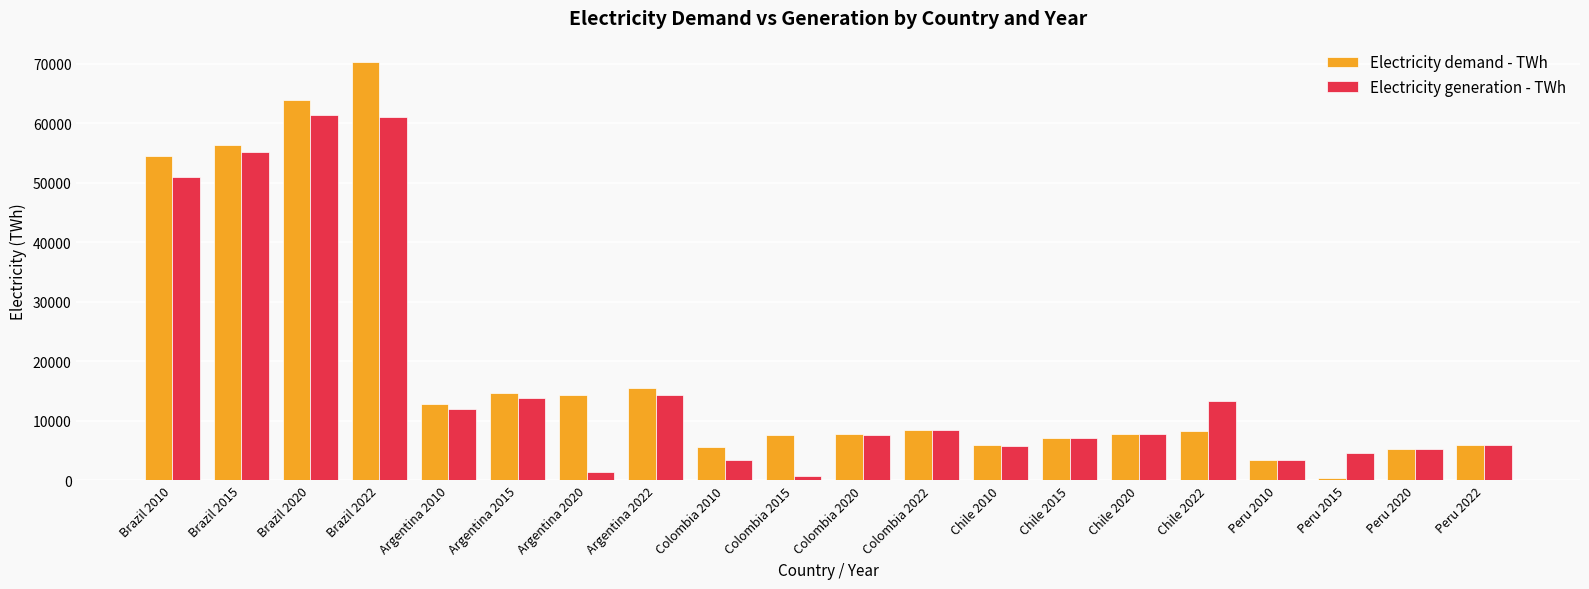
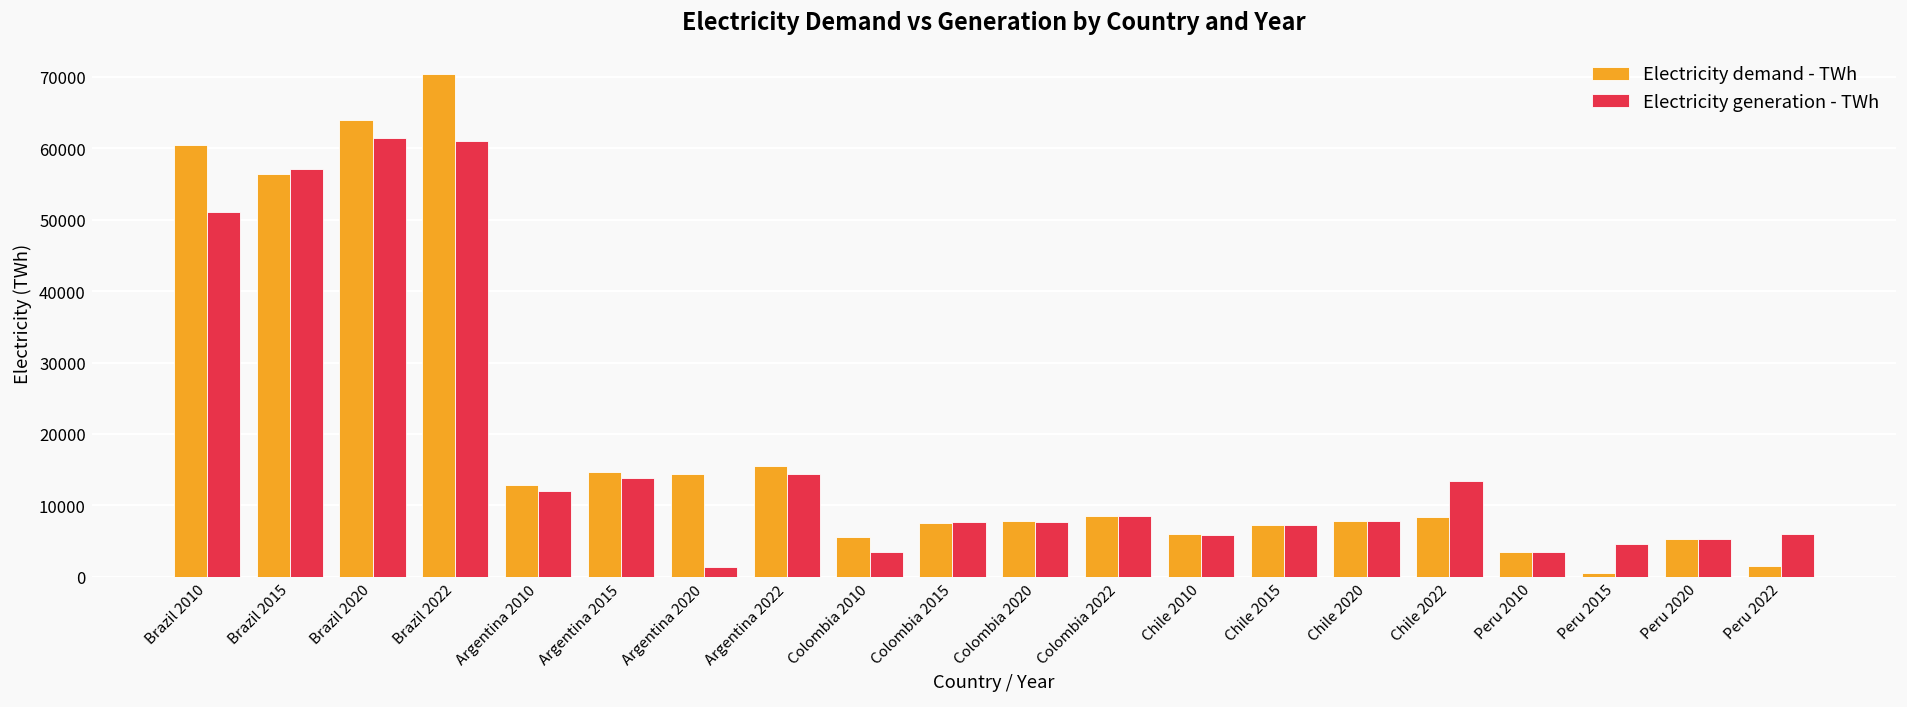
Electricity demand - TWh, Brazil 2010: 55000 -> 60000
Electricity generation - TWh, Brazil 2015: 55000 -> 57000
Electricity generation - TWh, Colombia 2015: 1000 -> 8000
Electricity demand - TWh, Peru 2022: 6000 -> 2000
